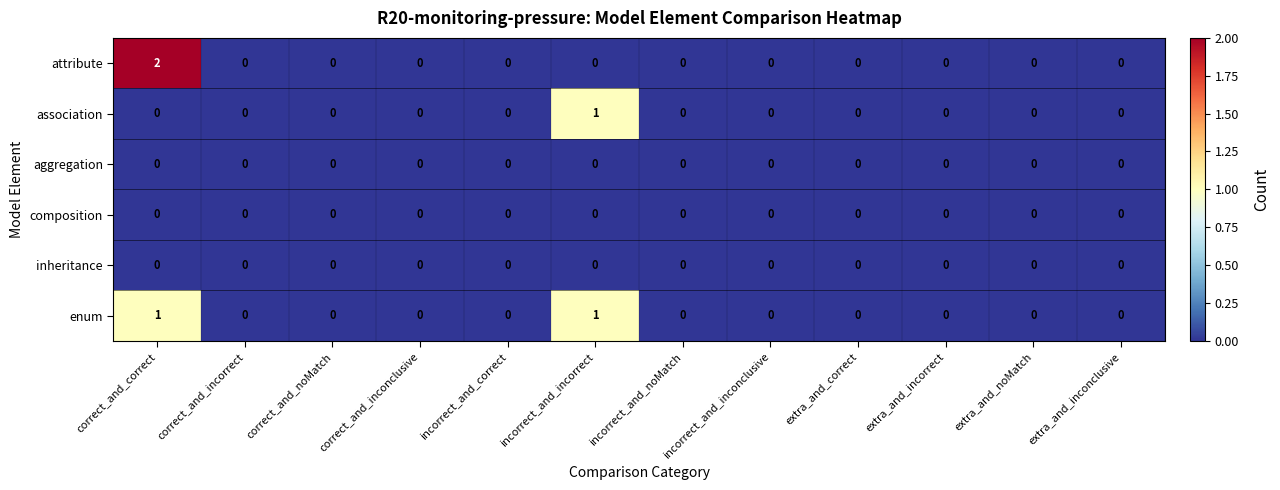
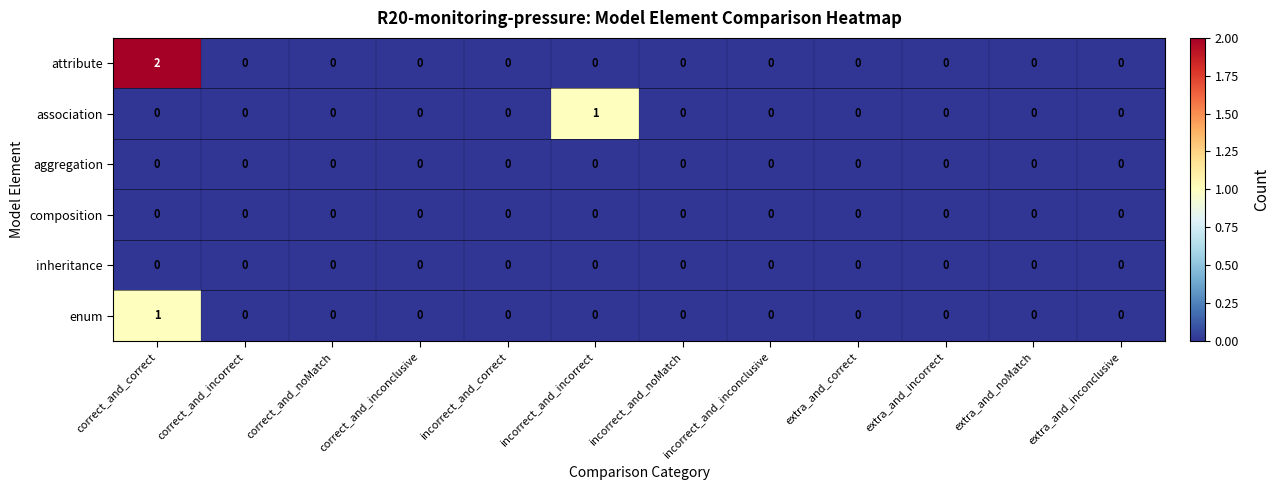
enum, incorrect_and_incorrect: 1 -> 0
